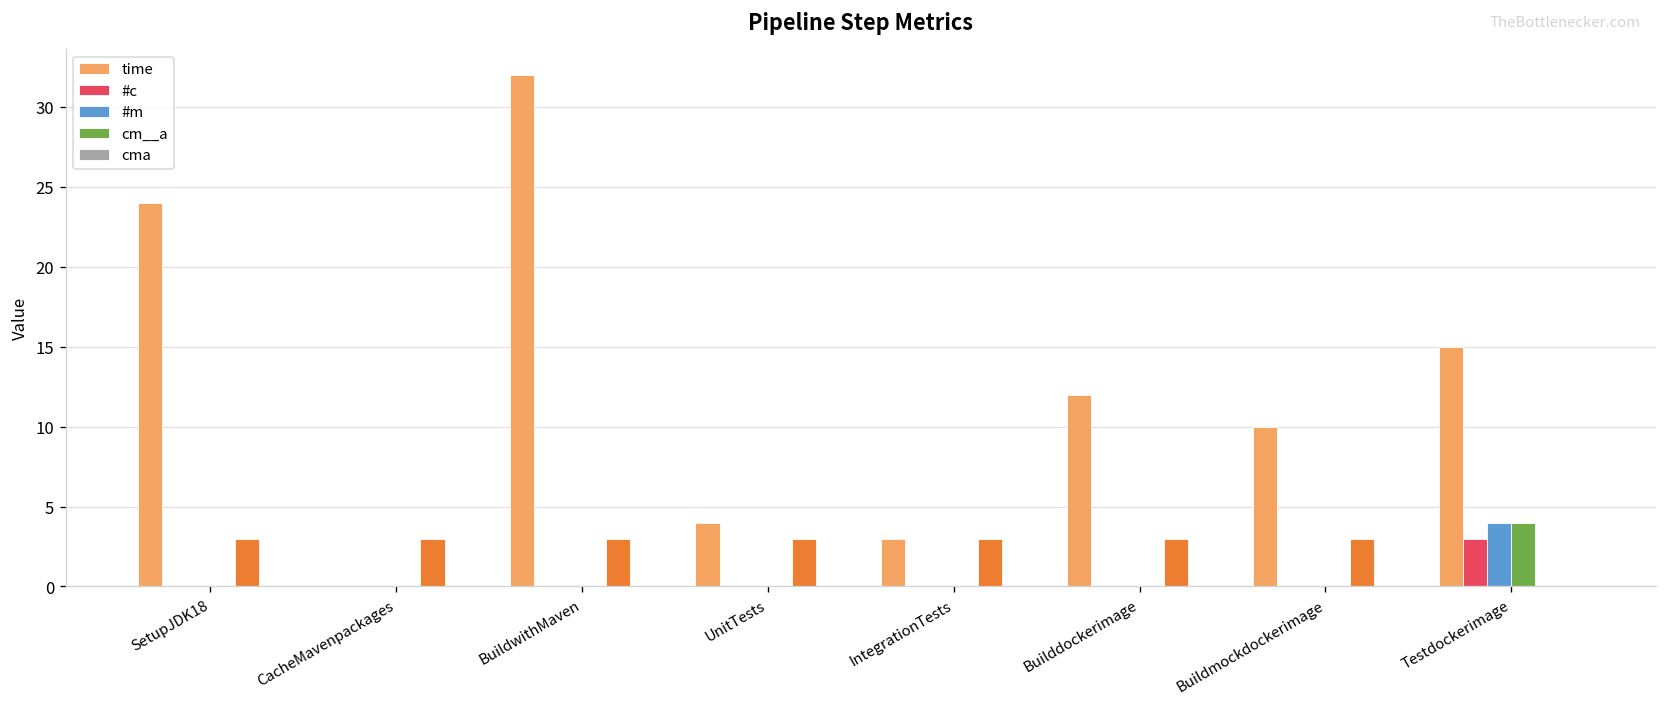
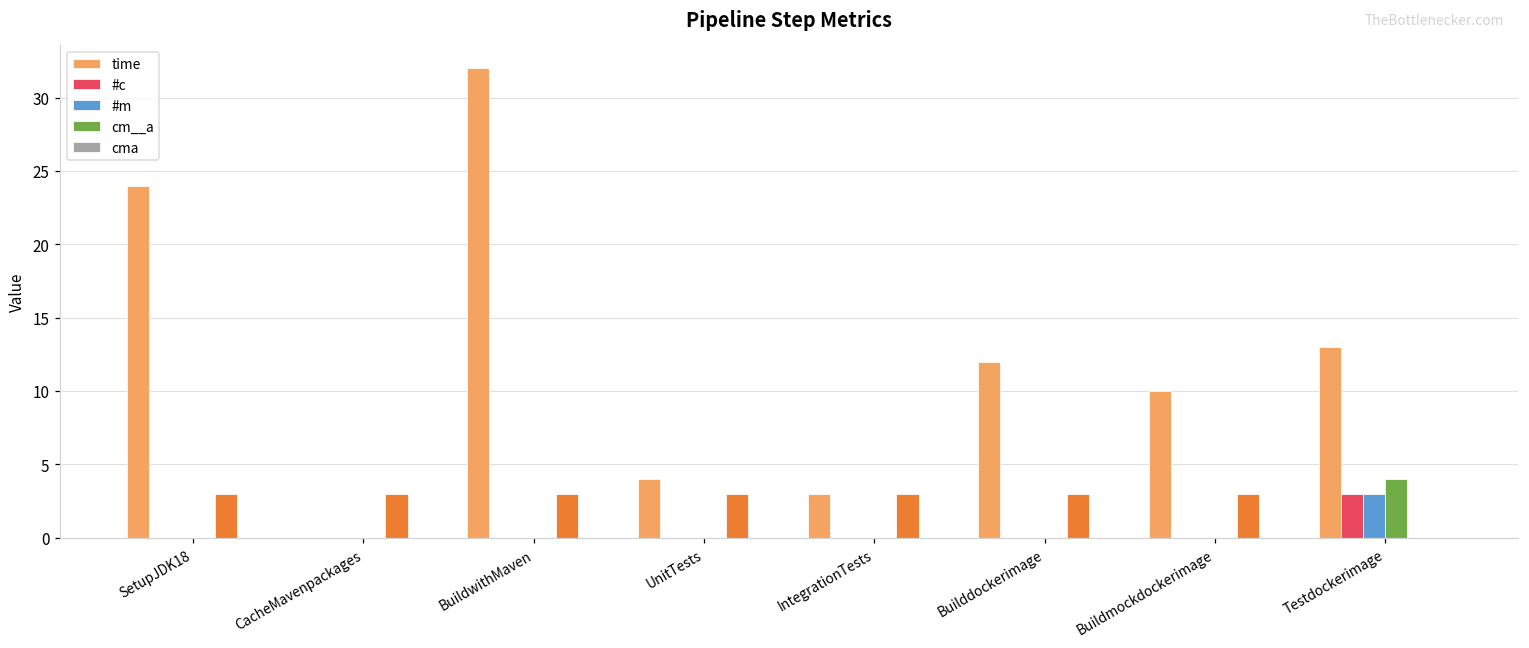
time, Testdockerimage: 15 -> 13
#m, Testdockerimage: 4 -> 3
